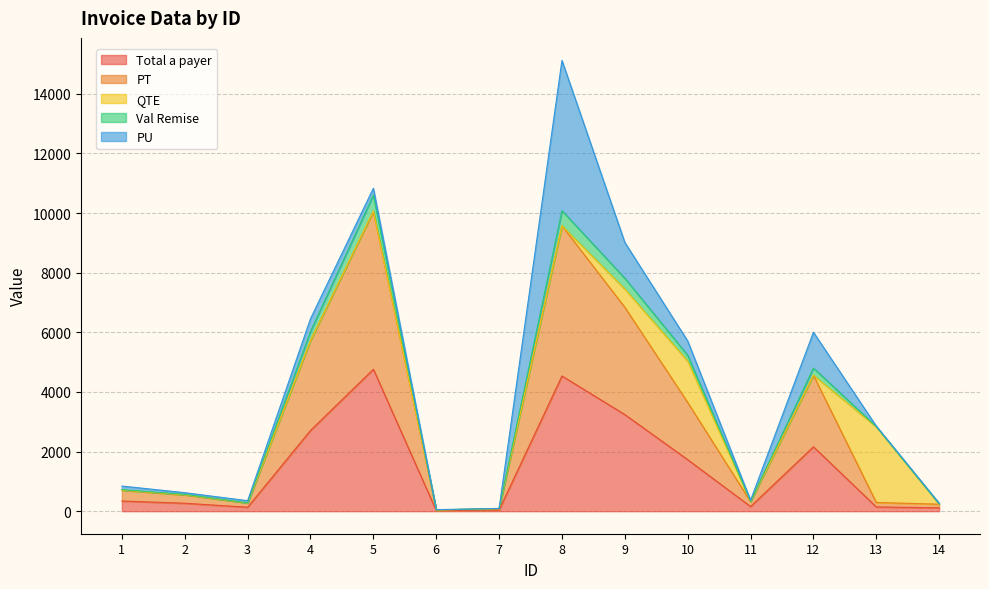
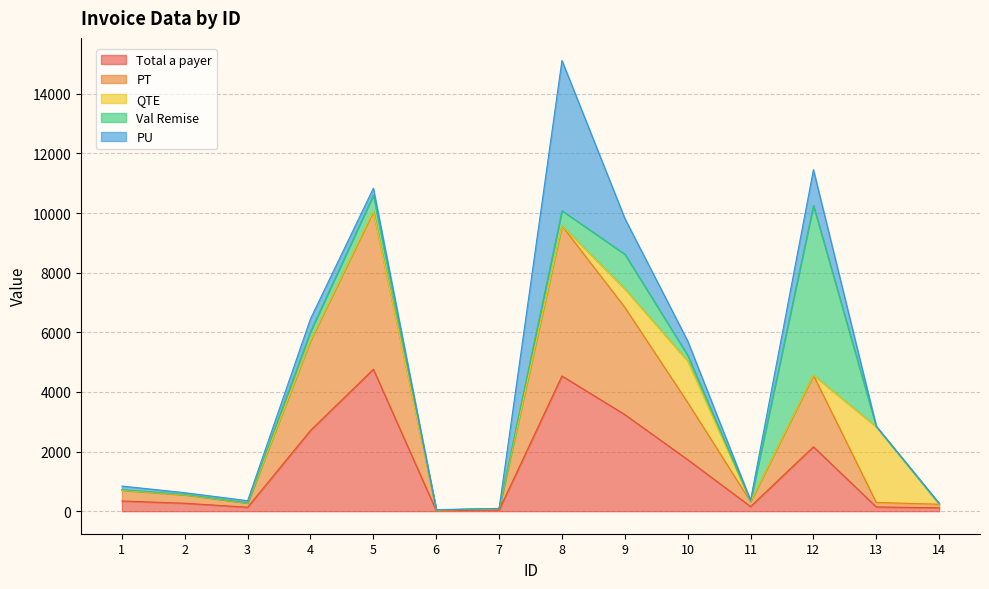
Val Remise, 9: 400 -> 1200
Val Remise, 12: 200 -> 5700
